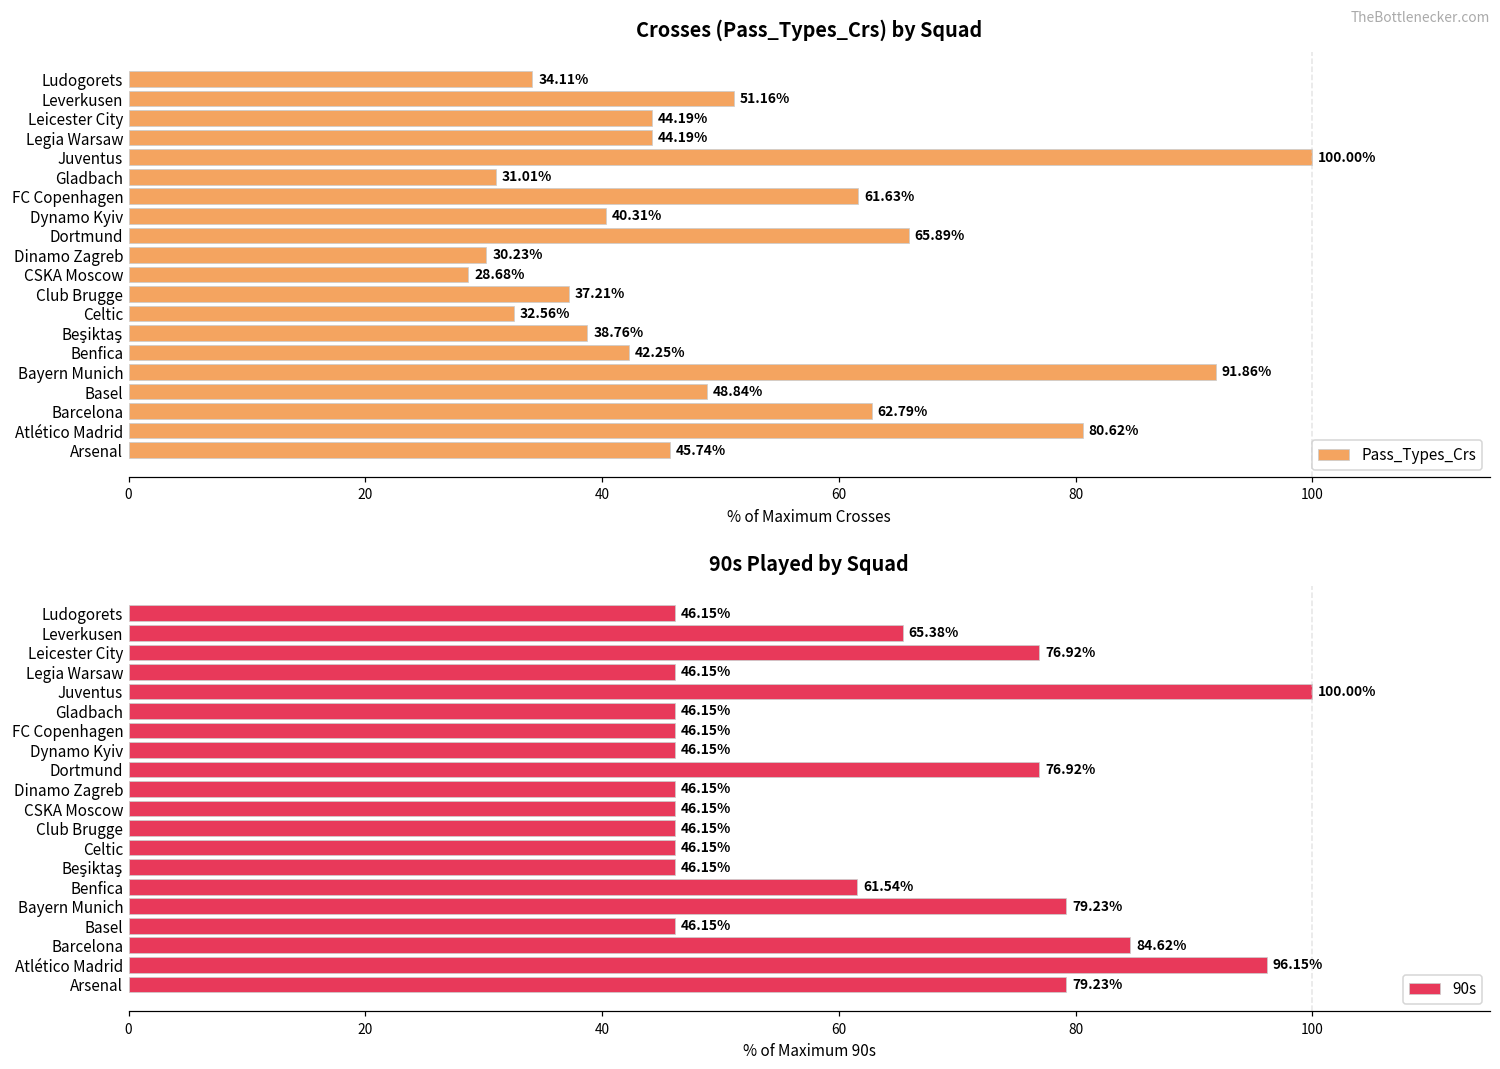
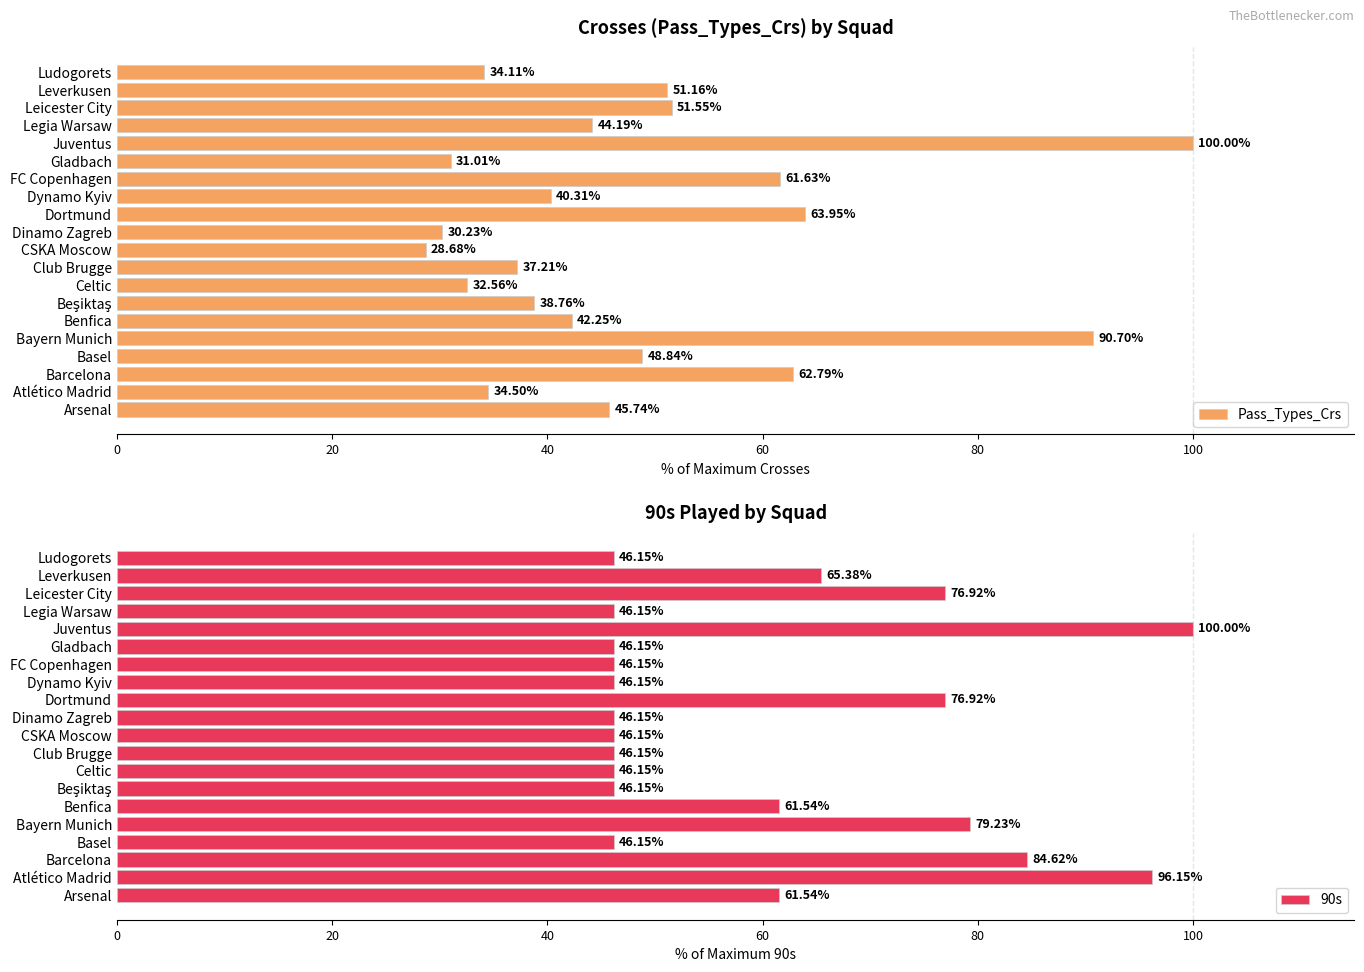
Crosses (Pass_Types_Crs) by Squad, Leicester City: 44.19% -> 51.55%
Crosses (Pass_Types_Crs) by Squad, Dortmund: 65.89% -> 63.95%
Crosses (Pass_Types_Crs) by Squad, Bayern Munich: 91.86% -> 90.70%
Crosses (Pass_Types_Crs) by Squad, Atlético Madrid: 80.62% -> 34.50%
90s Played by Squad, Arsenal: 79.23% -> 61.54%
